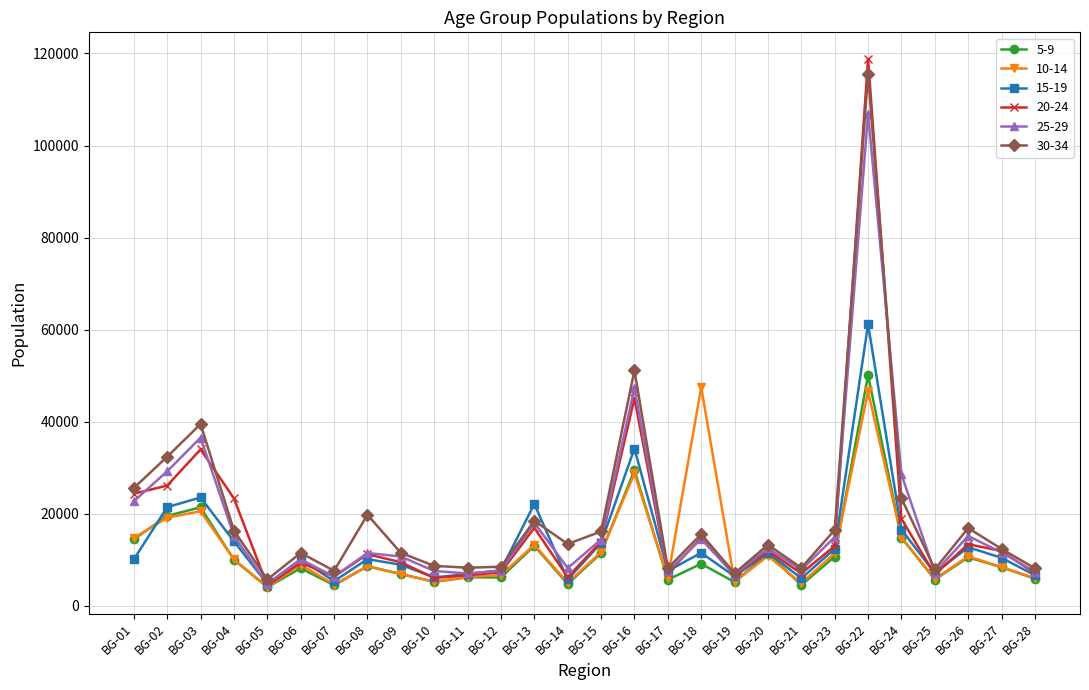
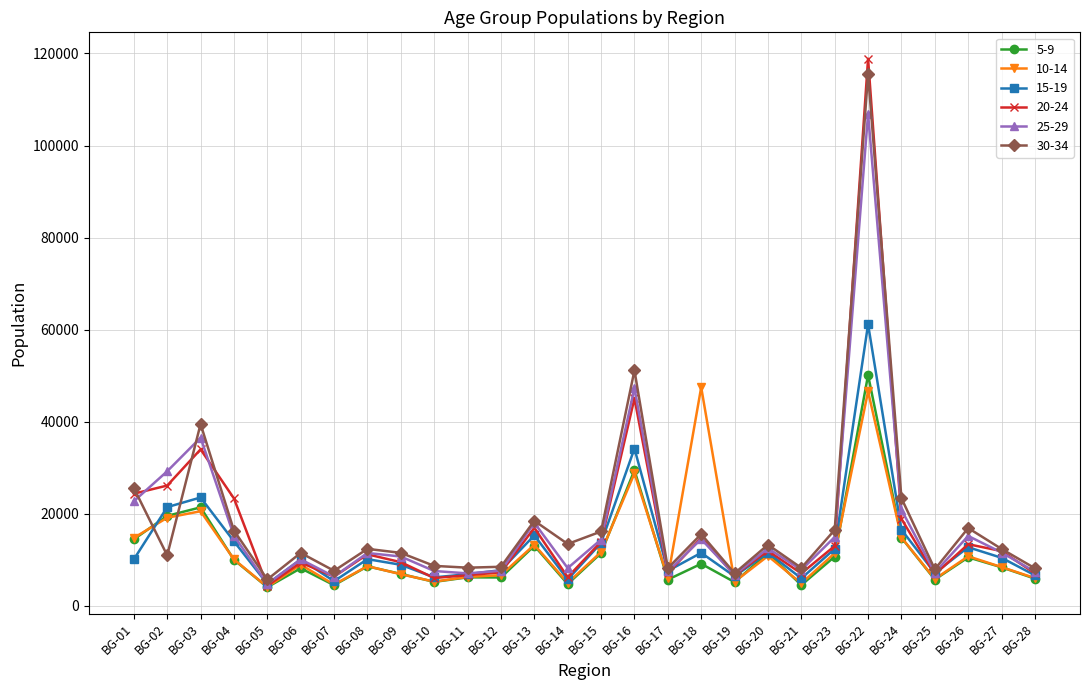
30-34, BG-02: 32000 -> 11000
30-34, BG-08: 20000 -> 12000
15-19, BG-13: 22000 -> 15000
25-29, BG-24: 29000 -> 21000
